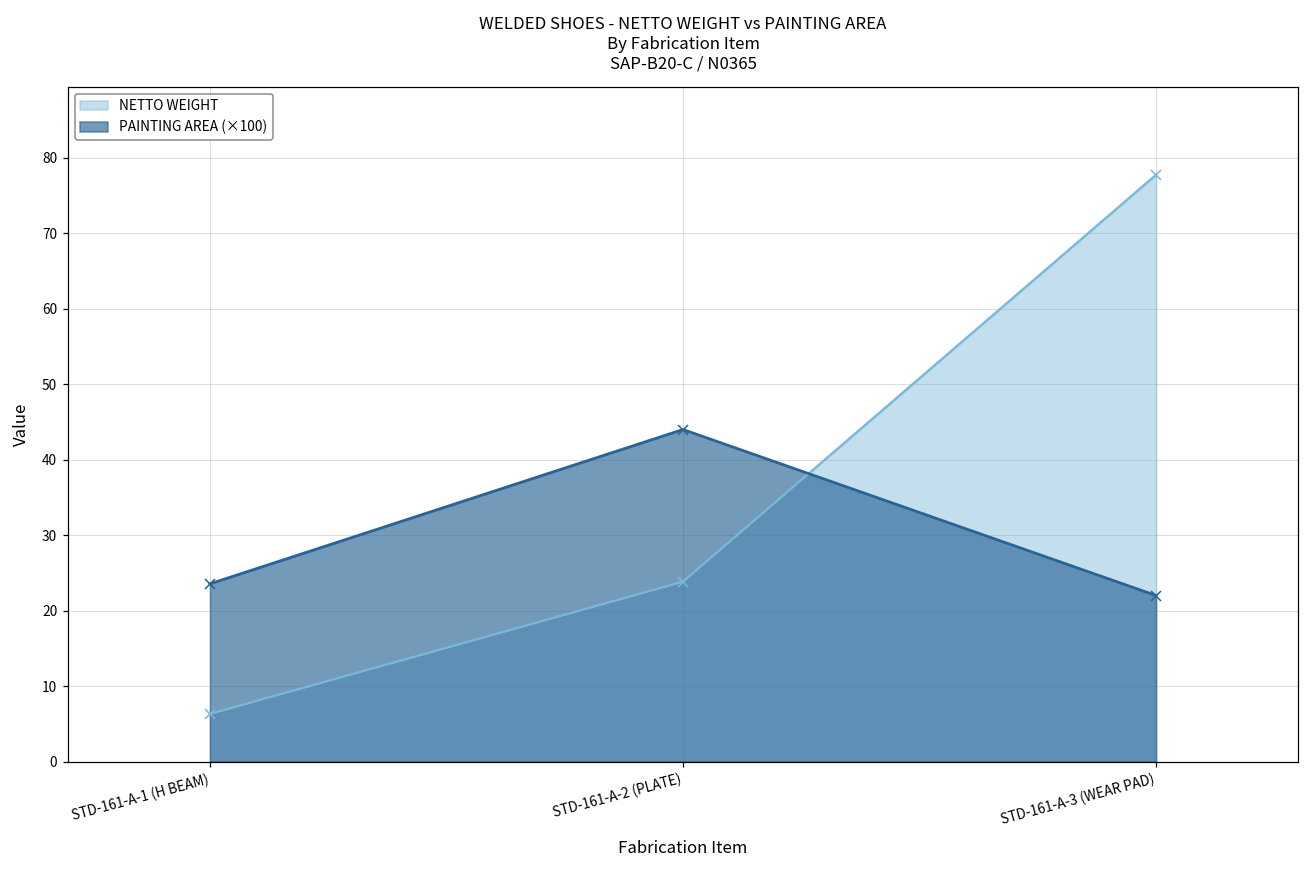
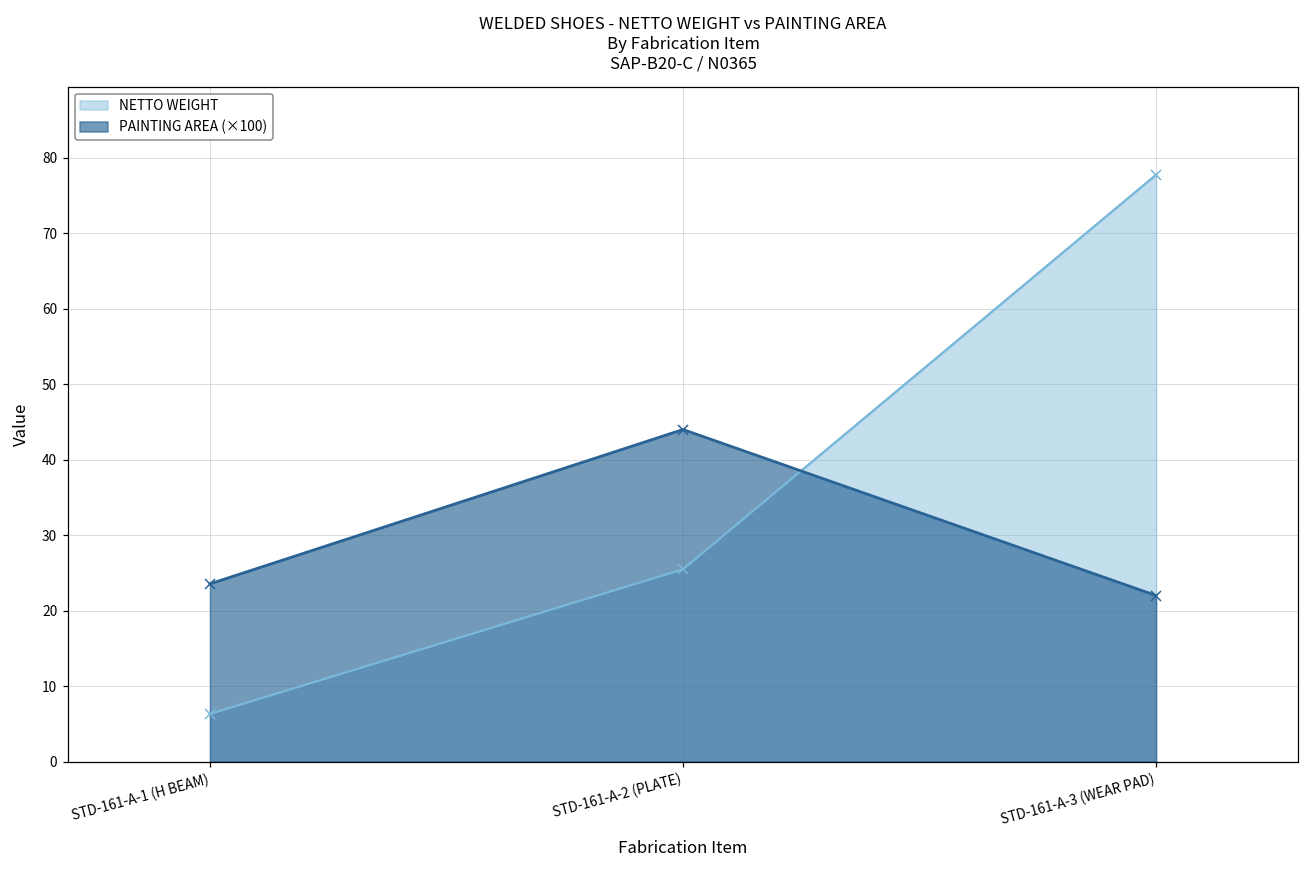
NETTO WEIGHT, STD-161-A-2 (PLATE): 24 -> 25
